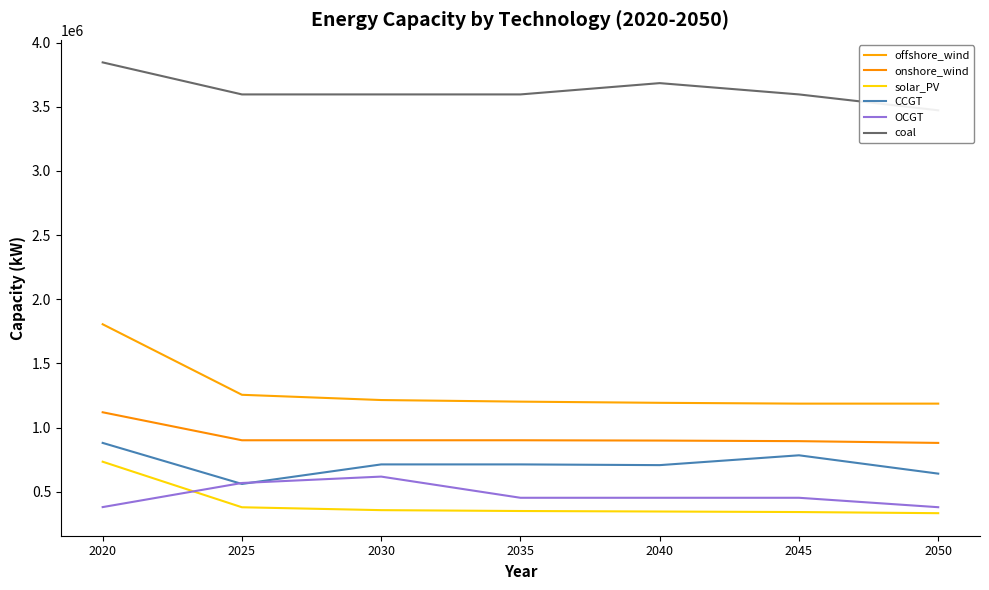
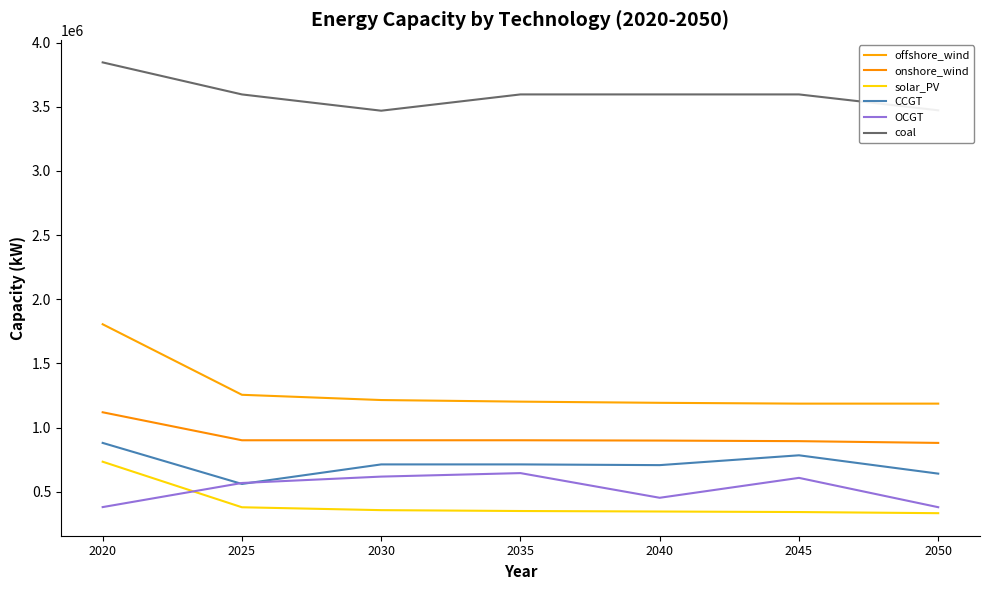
coal, 2030: 3600000 -> 3470000
OCGT, 2035: 450000 -> 640000
coal, 2040: 3680000 -> 3600000
OCGT, 2045: 450000 -> 610000
